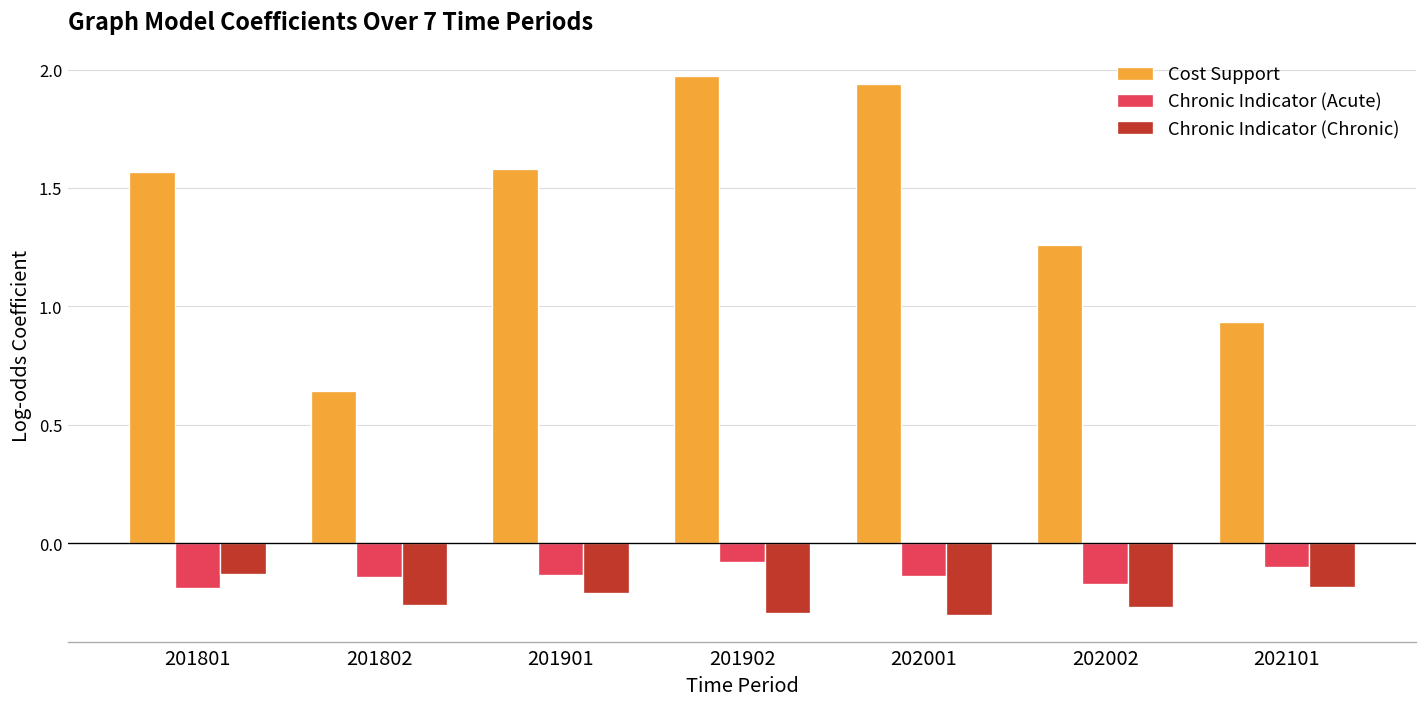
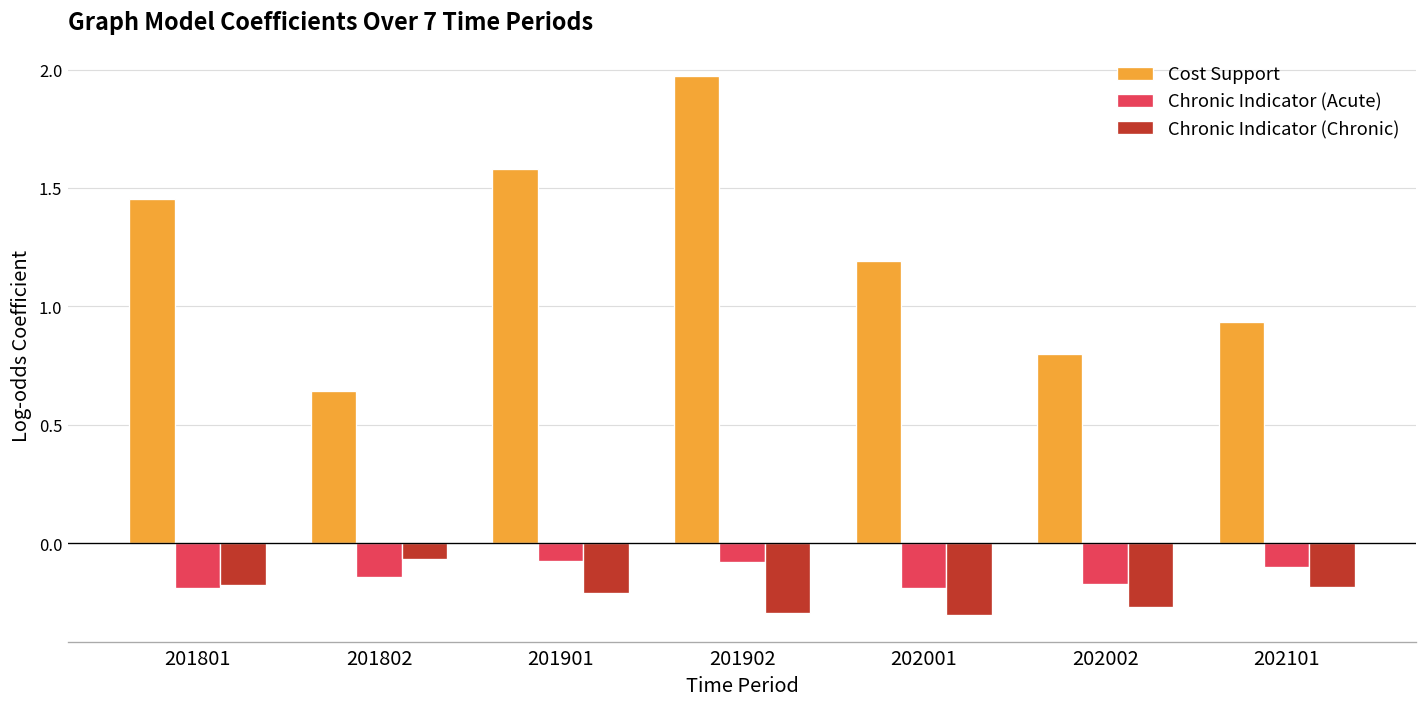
Cost Support, 201801: 1.57 -> 1.46
Chronic Indicator (Chronic), 201801: -0.13 -> -0.18
Chronic Indicator (Chronic), 201802: -0.26 -> -0.07
Chronic Indicator (Acute), 201901: -0.13 -> -0.08
Cost Support, 202001: 1.94 -> 1.19
Chronic Indicator (Acute), 202001: -0.14 -> -0.19
Cost Support, 202002: 1.26 -> 0.80
